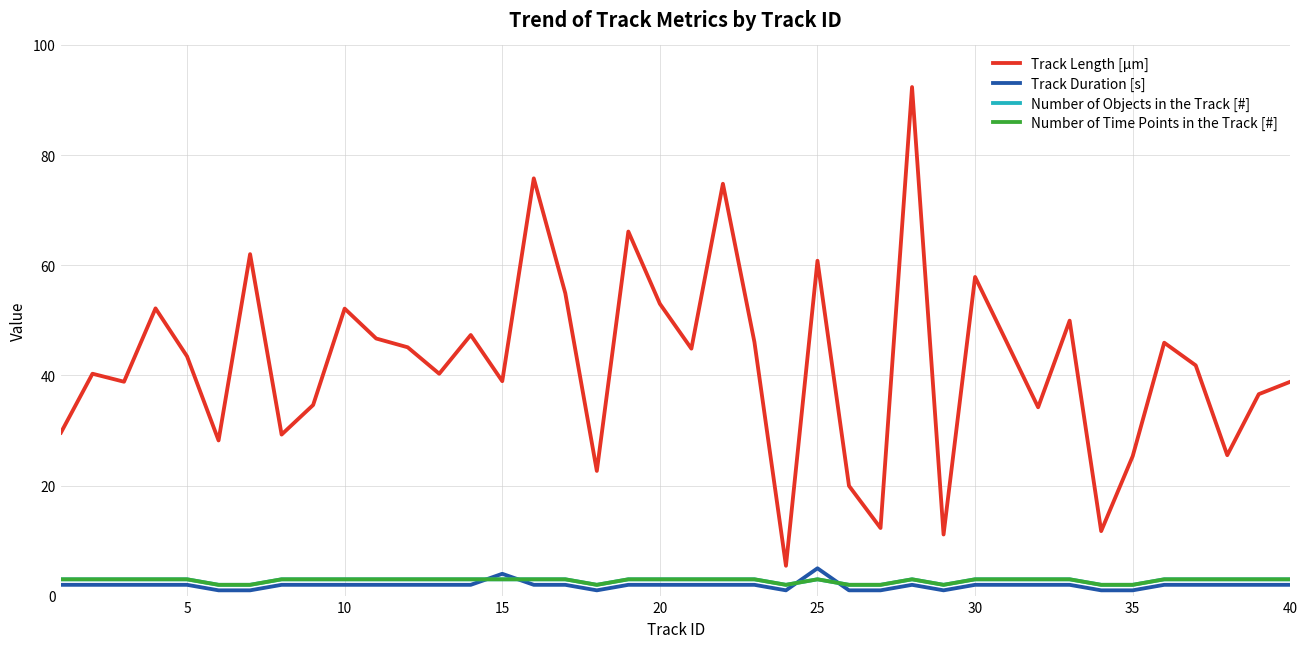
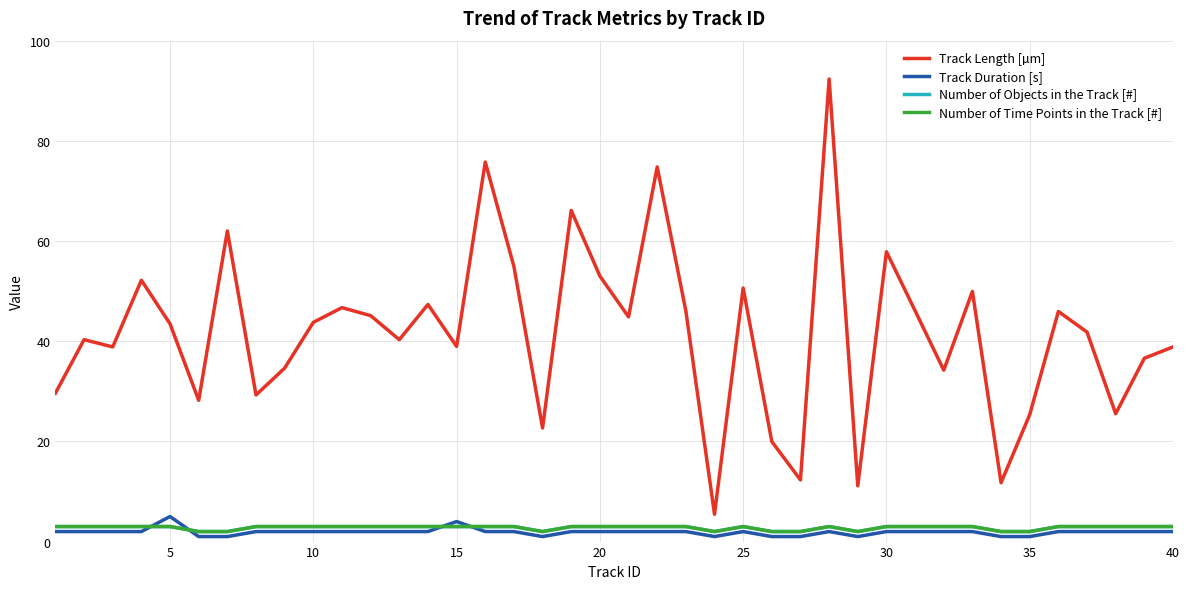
Track Duration [s], 5: 2 -> 5
Track Length [µm], 10: 52 -> 44
Track Length [µm], 25: 61 -> 51
Track Duration [s], 25: 5 -> 2
